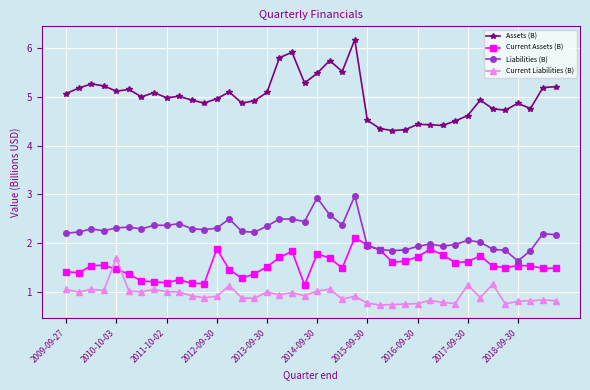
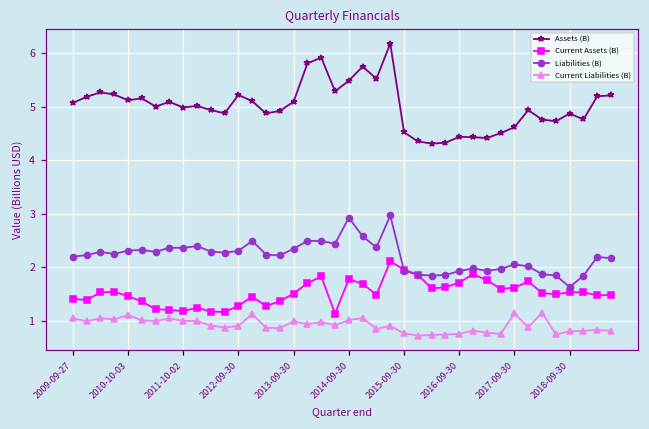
Current Liabilities (B), 2010-10-03: 1.7 -> 1.1
Assets (B), 2012-09-30: 5.0 -> 5.2
Current Assets (B), 2012-09-30: 1.9 -> 1.3
